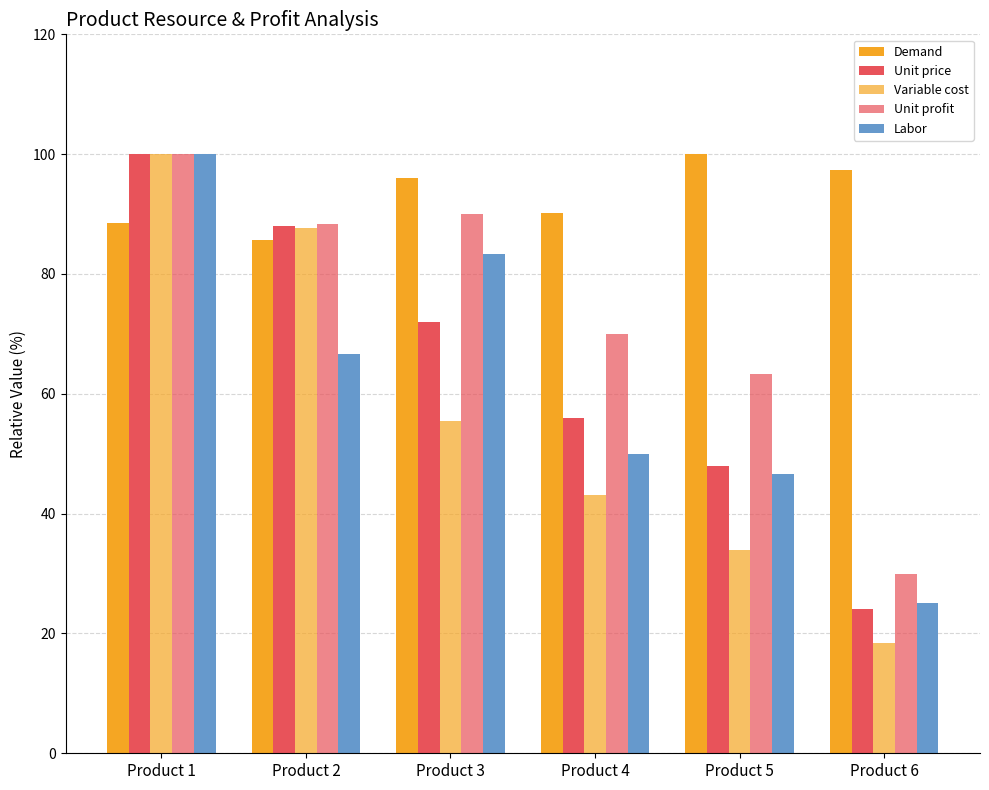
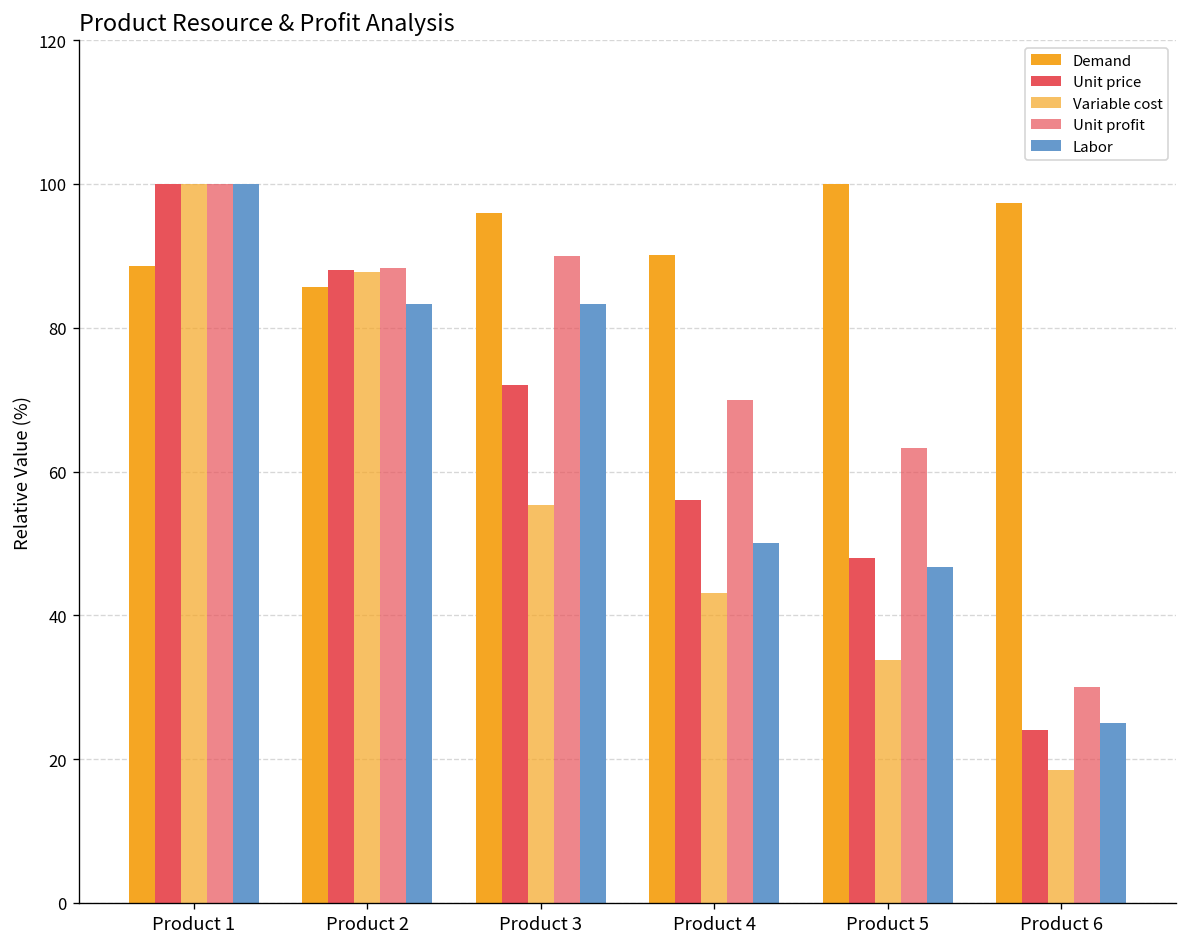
Labor, Product 2: 67 -> 83
